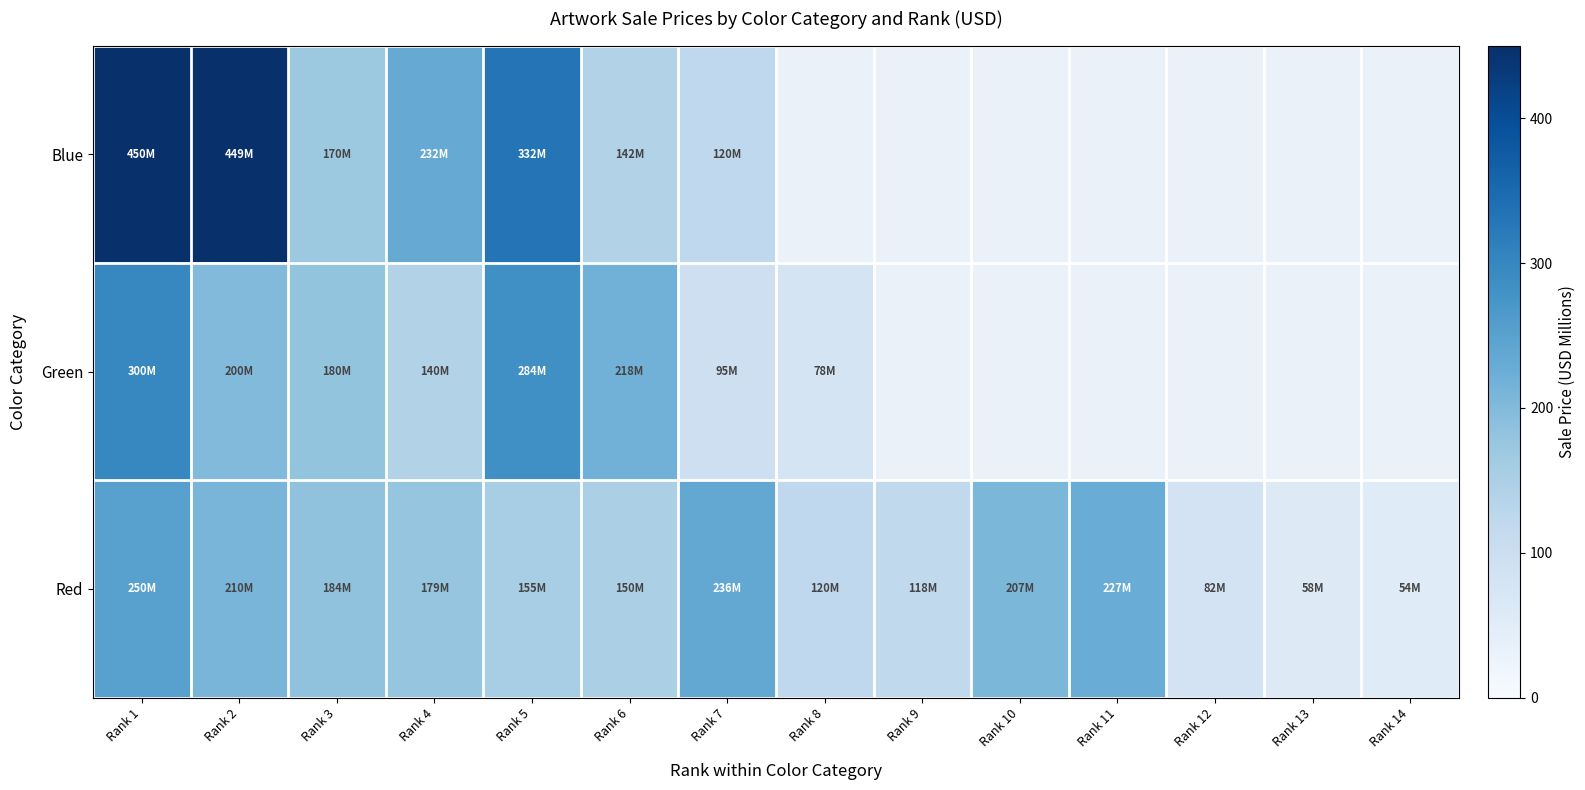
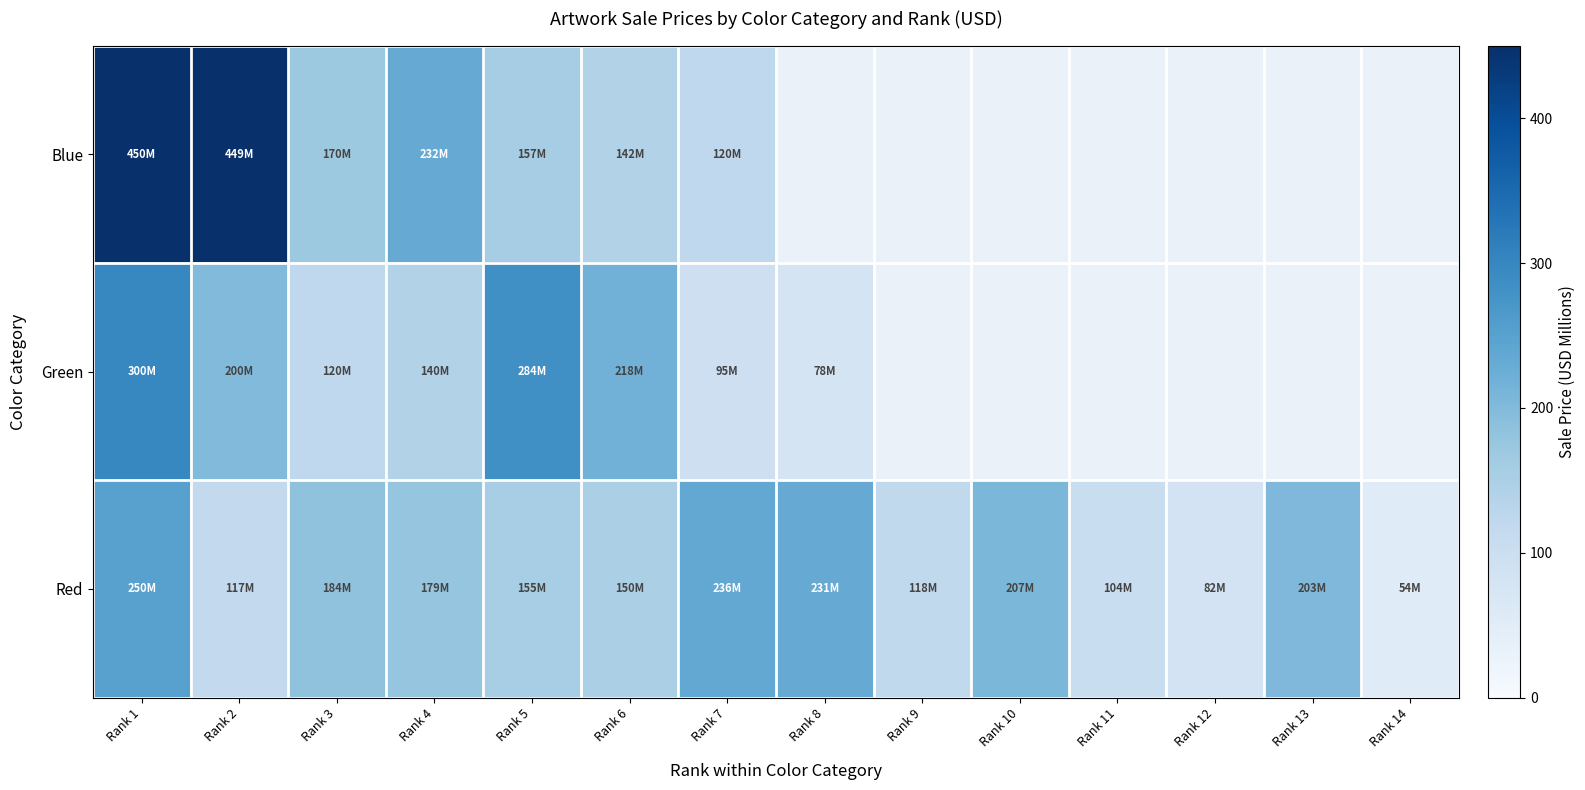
Blue, Rank 5: 332M -> 157M
Green, Rank 3: 180M -> 120M
Red, Rank 2: 210M -> 117M
Red, Rank 8: 120M -> 231M
Red, Rank 11: 227M -> 104M
Red, Rank 13: 58M -> 203M
